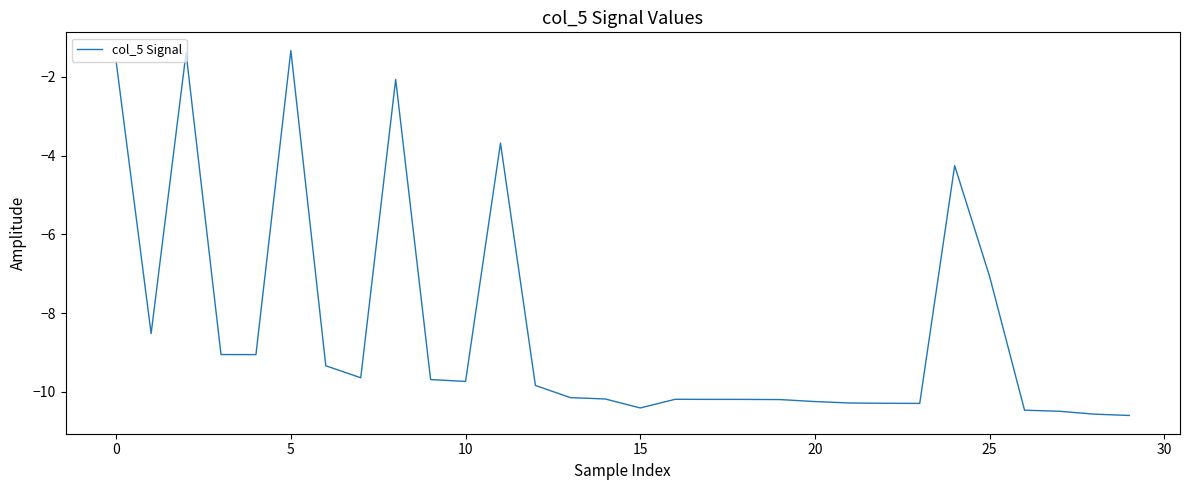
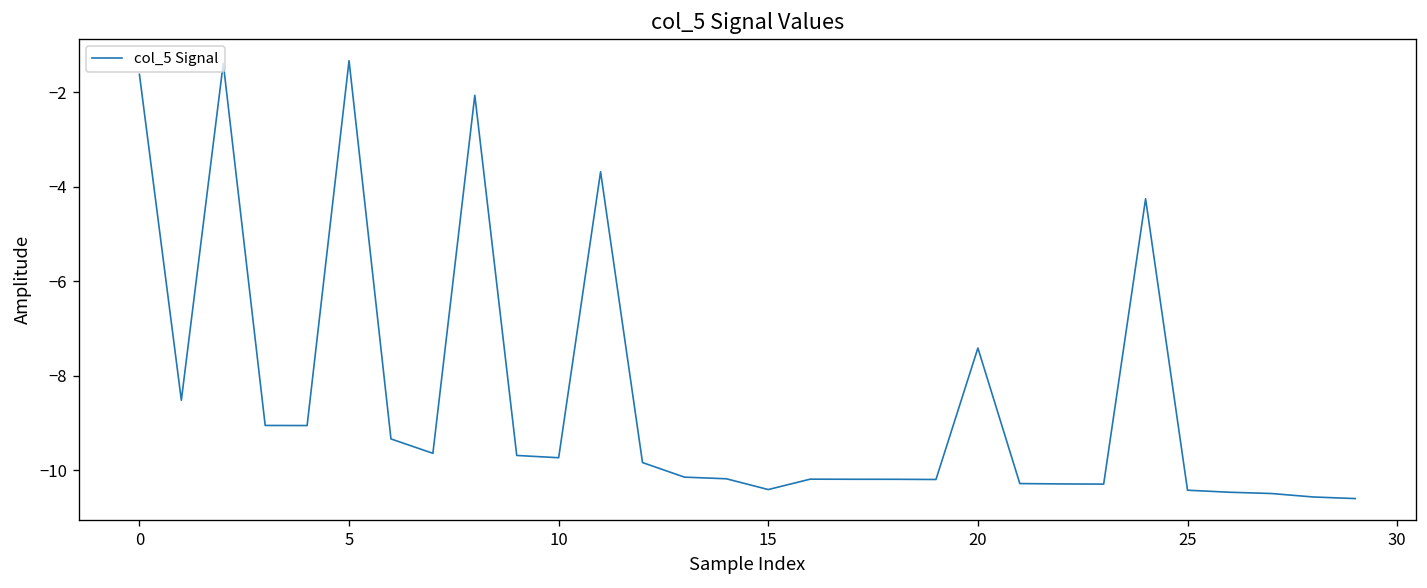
20: -10.2 -> -7.4
25: -7.1 -> -10.4
